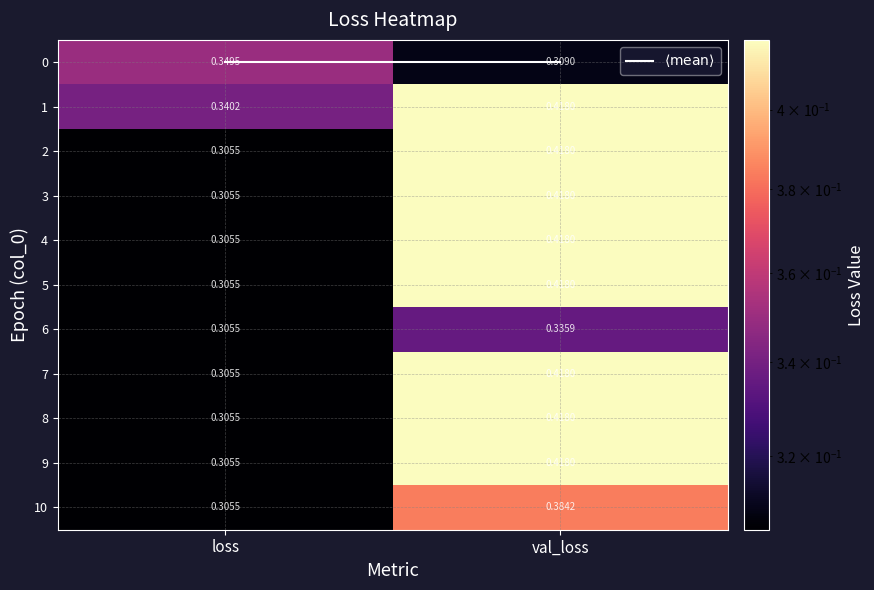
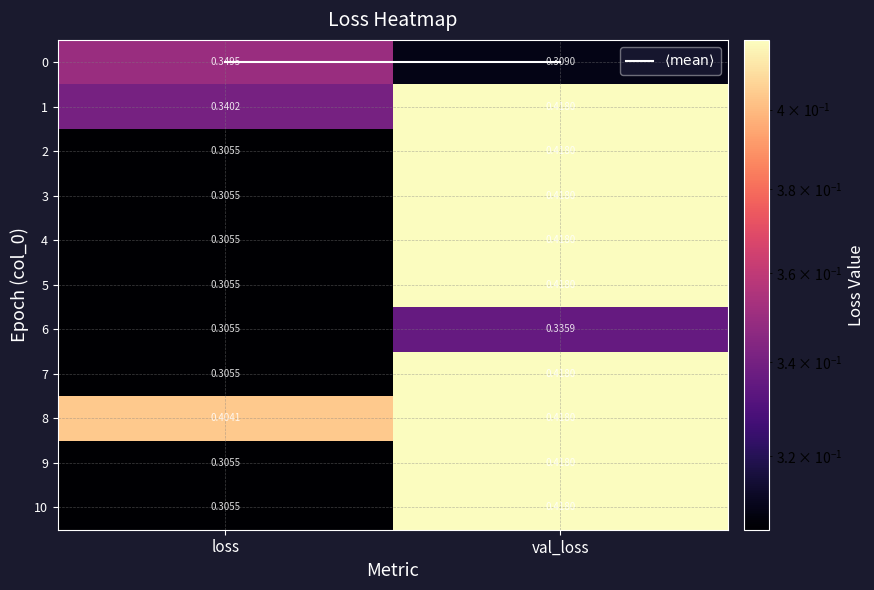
8, loss: 0.3055 -> 0.4041
10, val_loss: 0.3842 -> 0.4180
